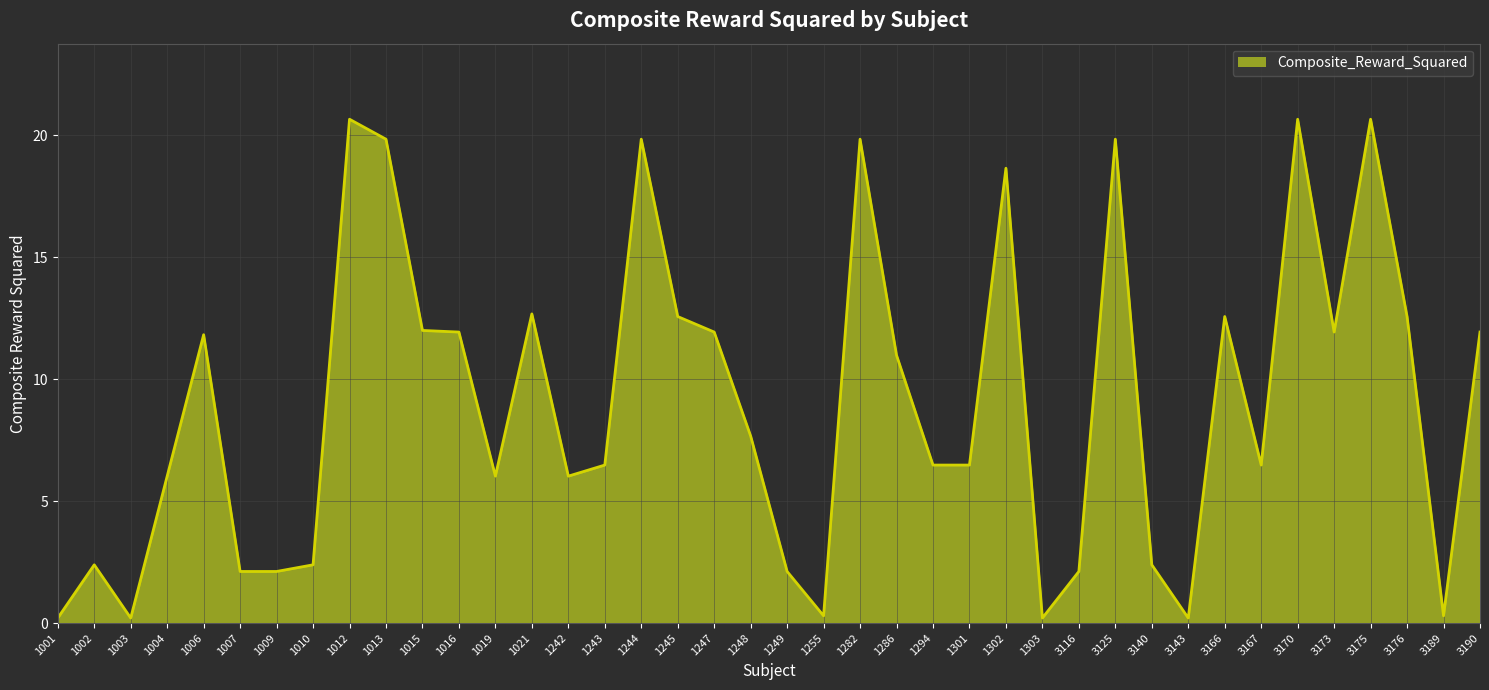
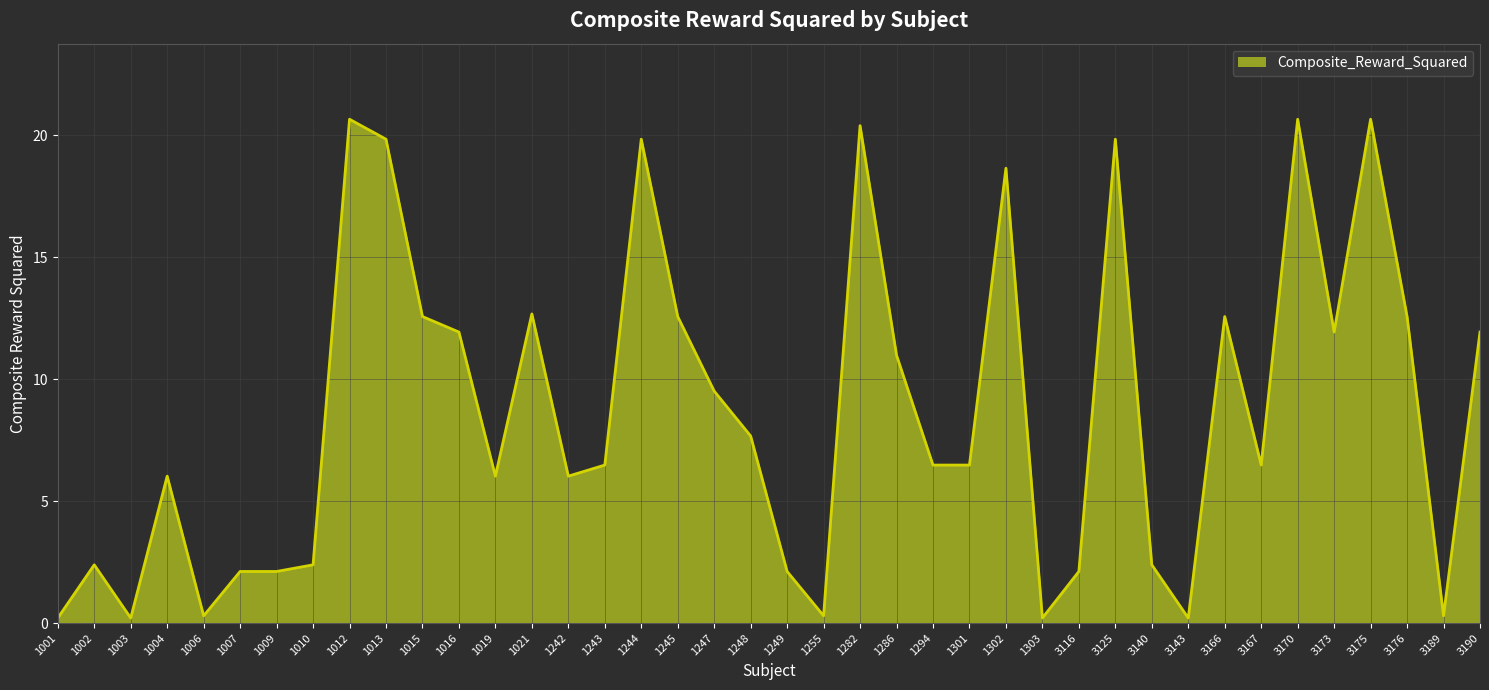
1006: 11.8 -> 0.3
1015: 12.0 -> 12.6
1247: 11.9 -> 9.5
1282: 19.8 -> 20.4
